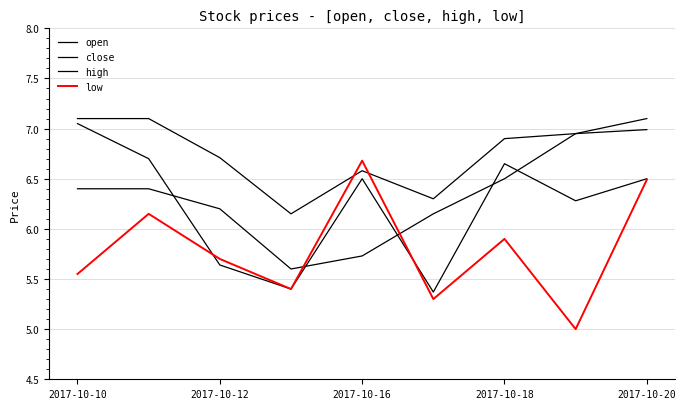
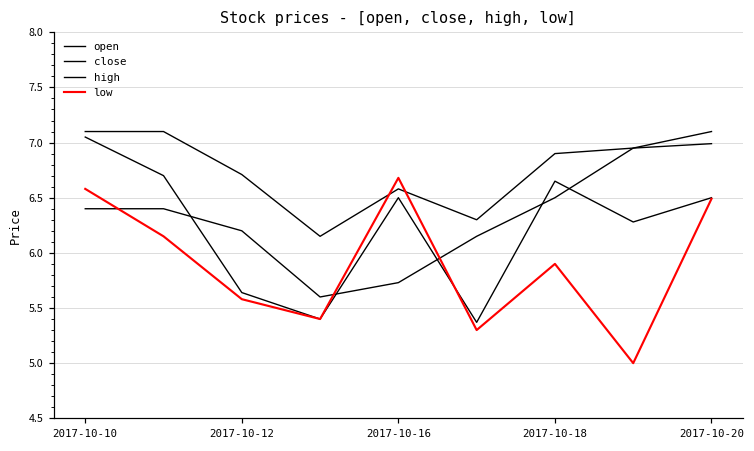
low, 2017-10-10: 5.55 -> 6.58
low, 2017-10-12: 5.70 -> 5.58
